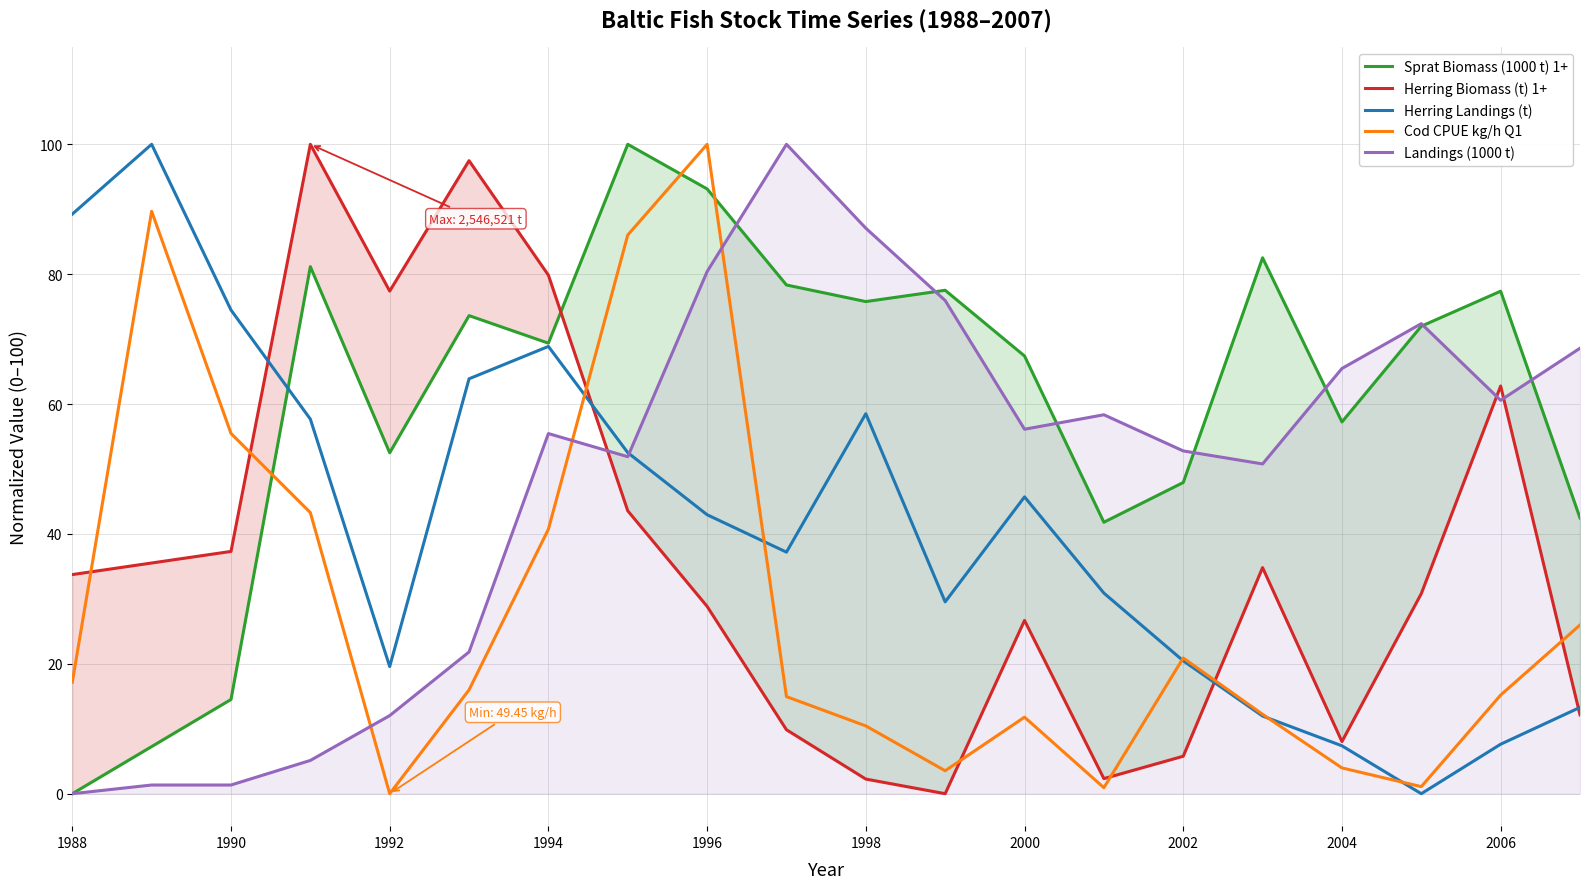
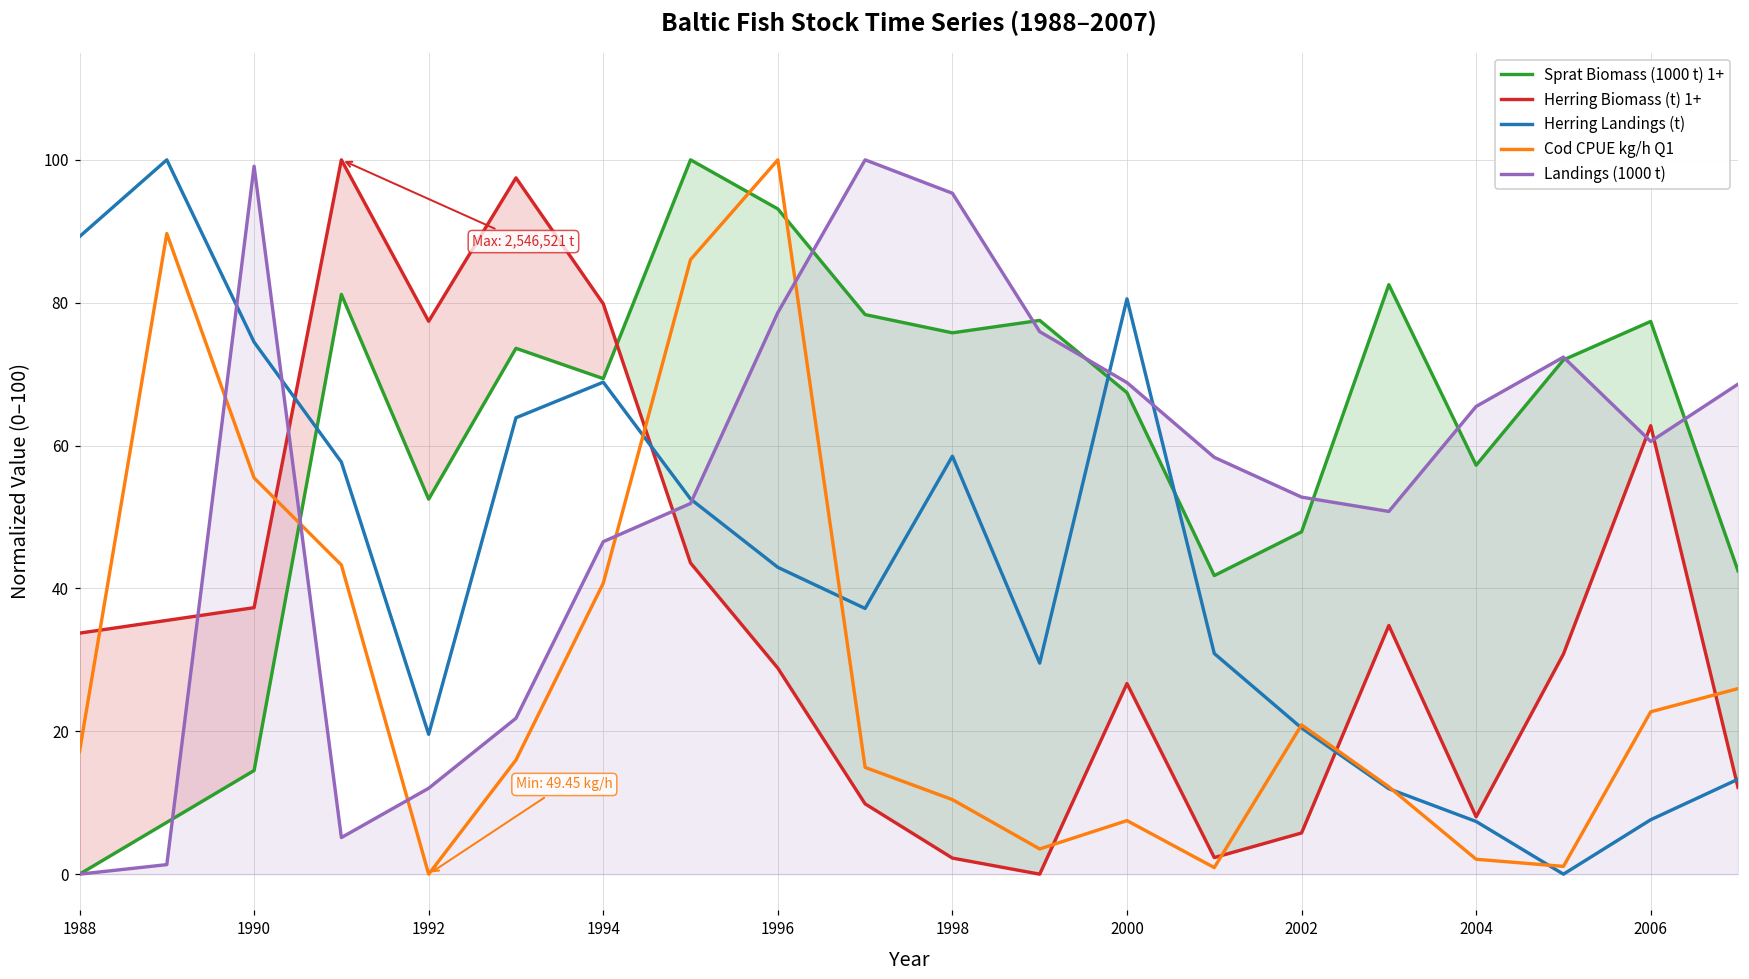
Landings (1000 t), 1990: 1 -> 99
Landings (1000 t), 1994: 55 -> 47
Landings (1000 t), 1996: 80 -> 79
Landings (1000 t), 1998: 87 -> 95
Herring Landings (t), 2000: 46 -> 81
Cod CPUE kg/h Q1, 2000: 12 -> 7
Landings (1000 t), 2000: 56 -> 69
Cod CPUE kg/h Q1, 2004: 4 -> 2
Cod CPUE kg/h Q1, 2006: 15 -> 23
